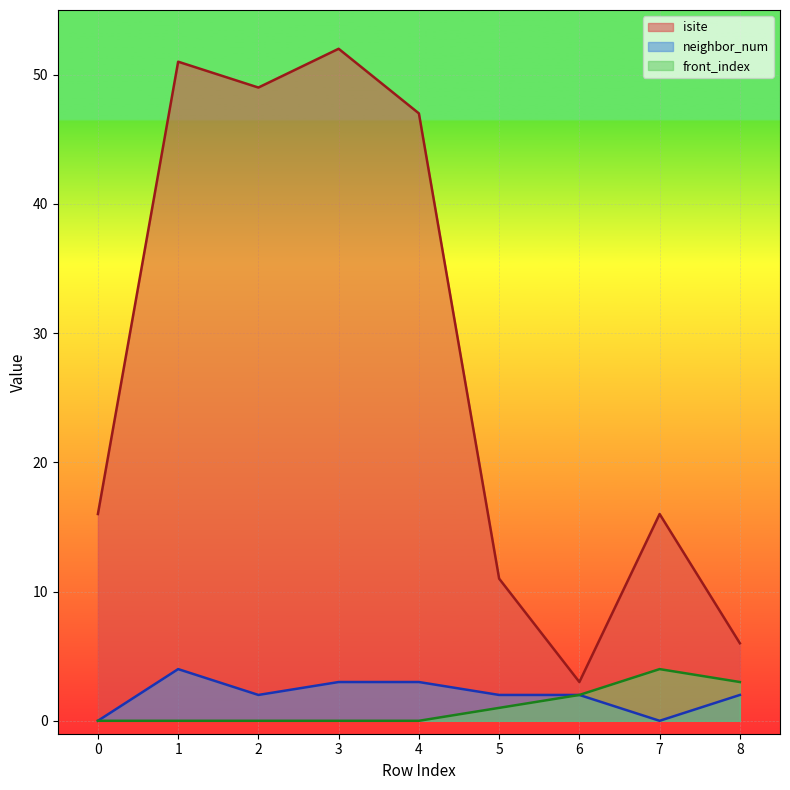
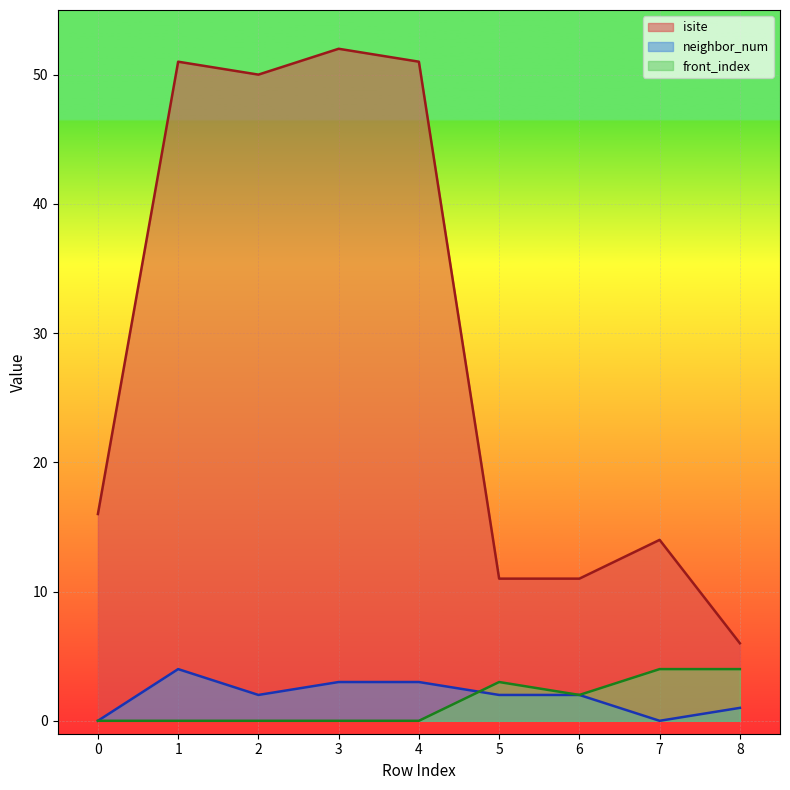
isite, 2: 49 -> 50
isite, 4: 47 -> 51
front_index, 5: 1 -> 3
isite, 6: 3 -> 11
isite, 7: 16 -> 14
neighbor_num, 8: 2 -> 1
front_index, 8: 3 -> 4
